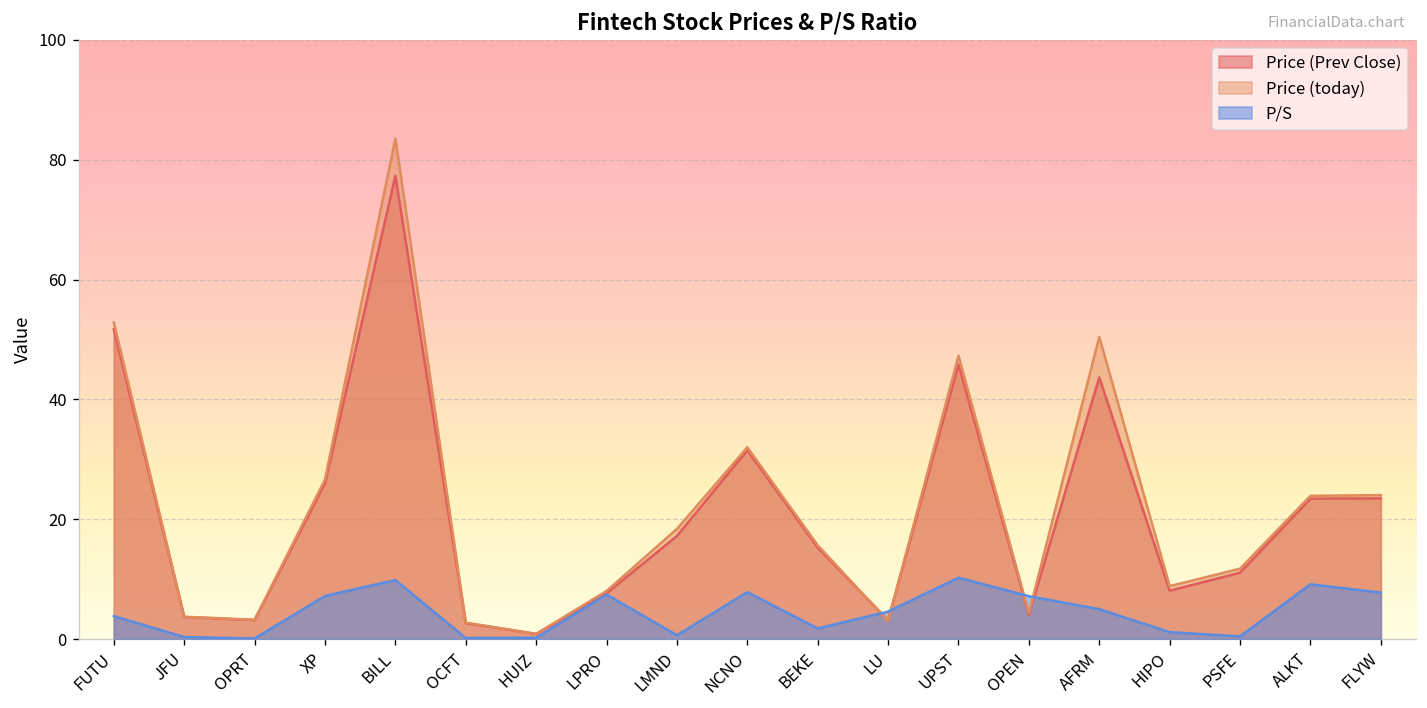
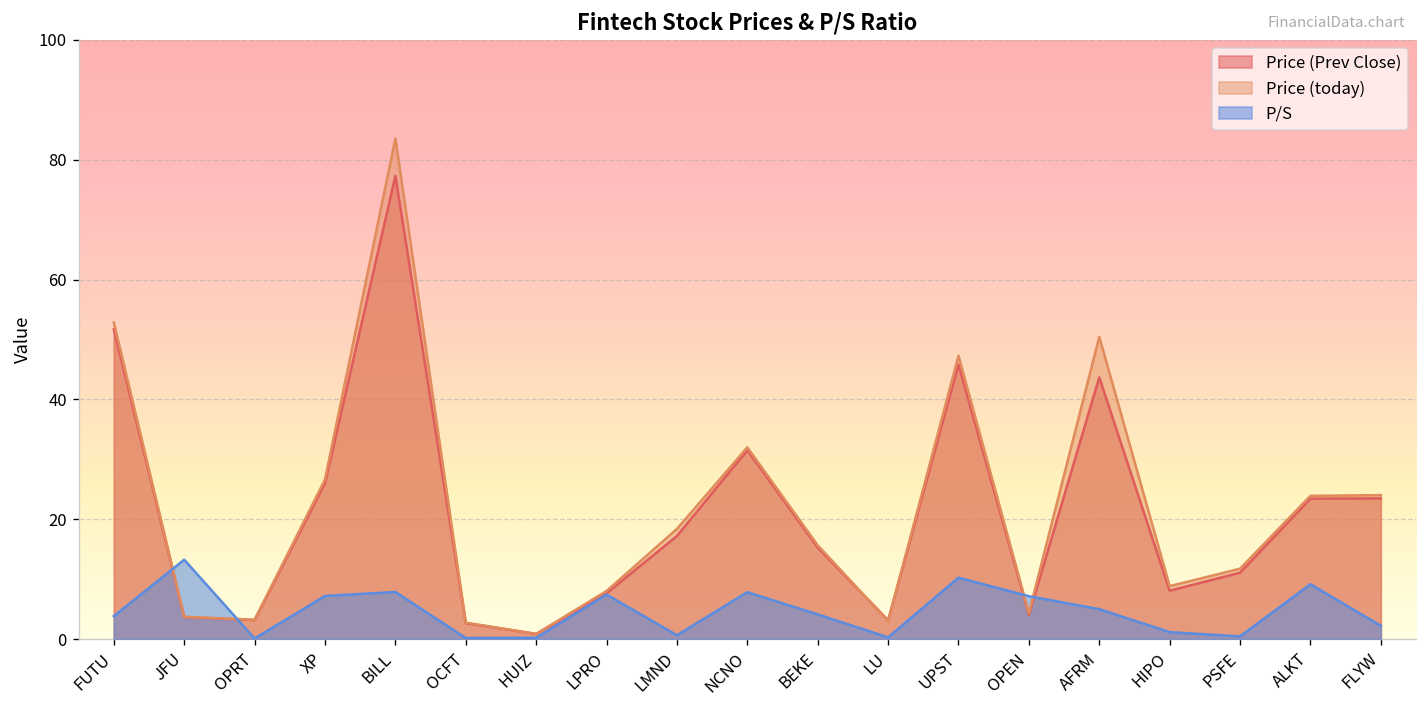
P/S, JFU: 0 -> 13
P/S, BILL: 10 -> 8
P/S, BEKE: 2 -> 4
P/S, LU: 5 -> 0
P/S, FLYW: 8 -> 2
